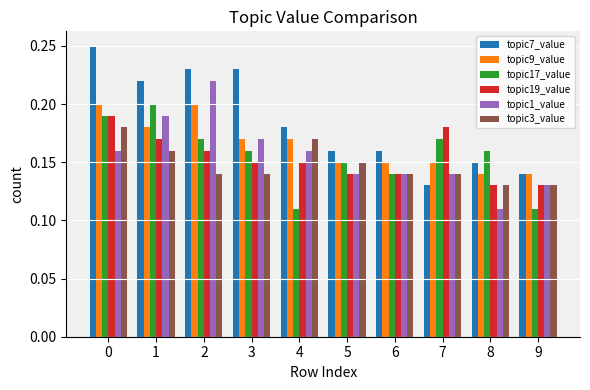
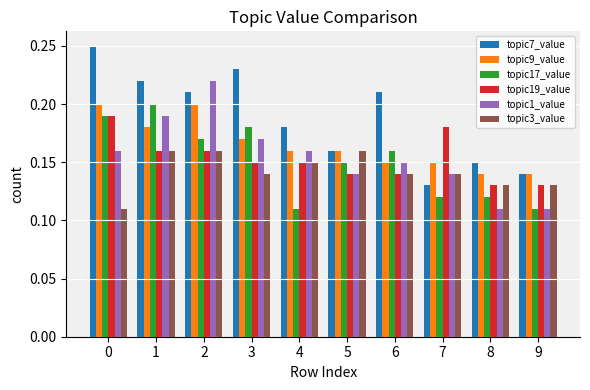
topic3_value, 0: 0.18 -> 0.11
topic19_value, 1: 0.17 -> 0.16
topic7_value, 2: 0.23 -> 0.21
topic3_value, 2: 0.14 -> 0.16
topic17_value, 3: 0.16 -> 0.18
topic9_value, 4: 0.17 -> 0.16
topic3_value, 4: 0.17 -> 0.15
topic9_value, 5: 0.15 -> 0.16
topic3_value, 5: 0.15 -> 0.16
topic7_value, 6: 0.16 -> 0.21
topic17_value, 6: 0.14 -> 0.16
topic1_value, 6: 0.14 -> 0.15
topic17_value, 7: 0.17 -> 0.12
topic17_value, 8: 0.16 -> 0.12
topic1_value, 9: 0.13 -> 0.11
